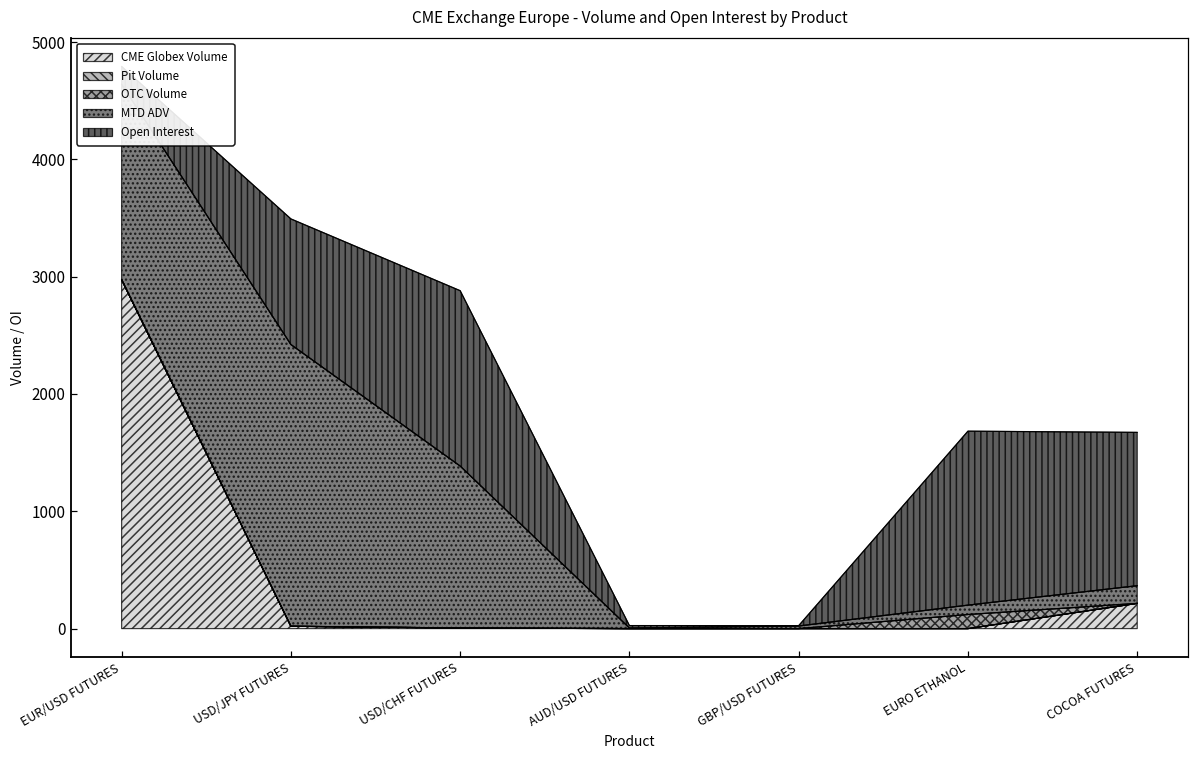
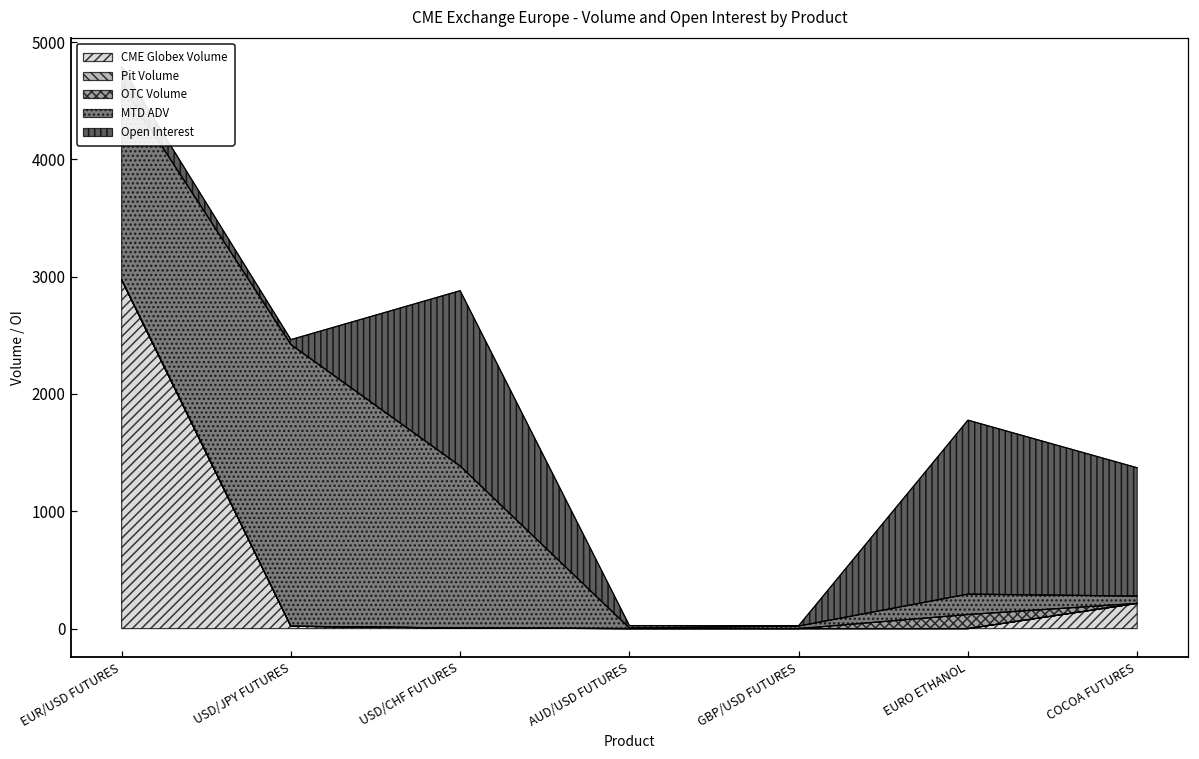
Open Interest, USD/JPY FUTURES: 1070 -> 40
MTD ADV, EURO ETHANOL: 80 -> 170
MTD ADV, COCOA FUTURES: 150 -> 60
Open Interest, COCOA FUTURES: 1310 -> 1090
